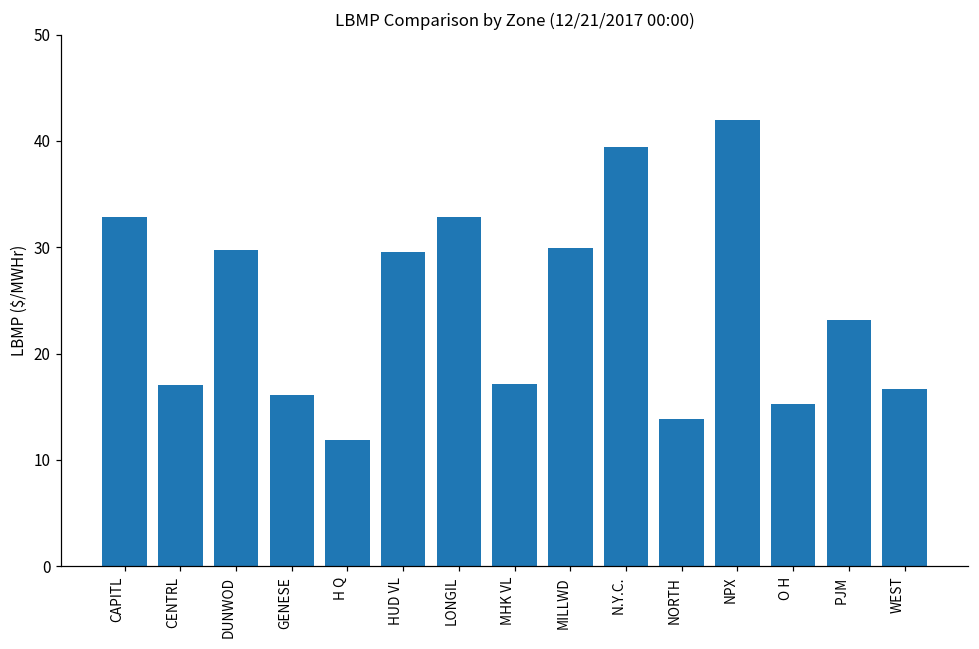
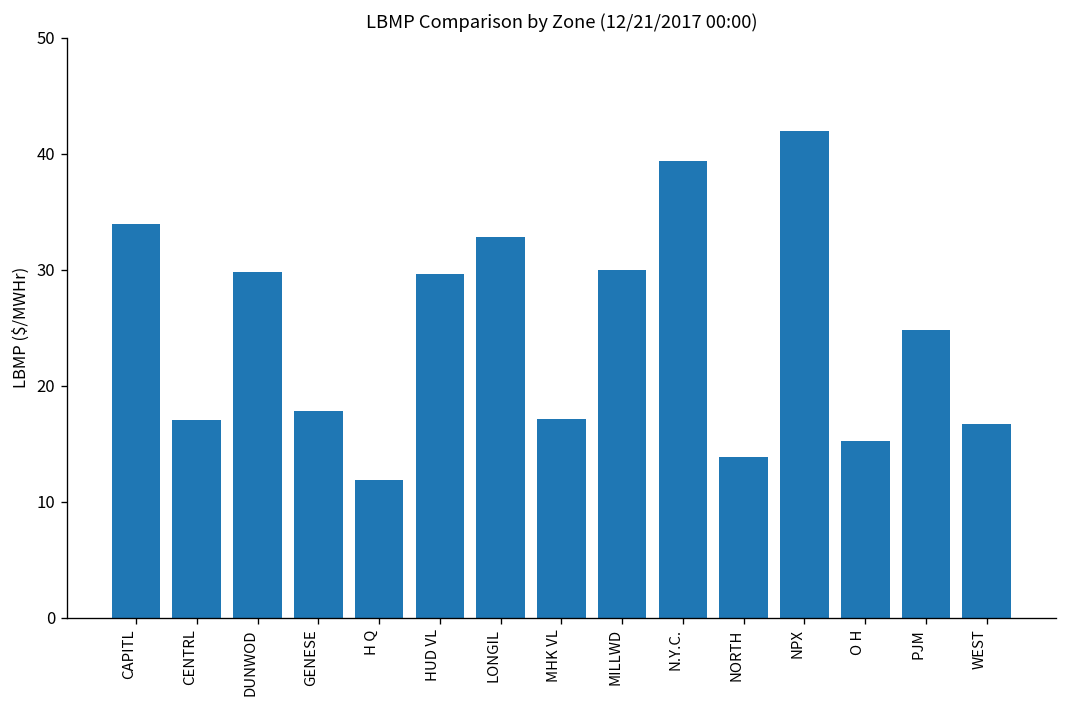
CAPITL: 33 -> 34
GENESE: 16 -> 18
PJM: 23 -> 25
